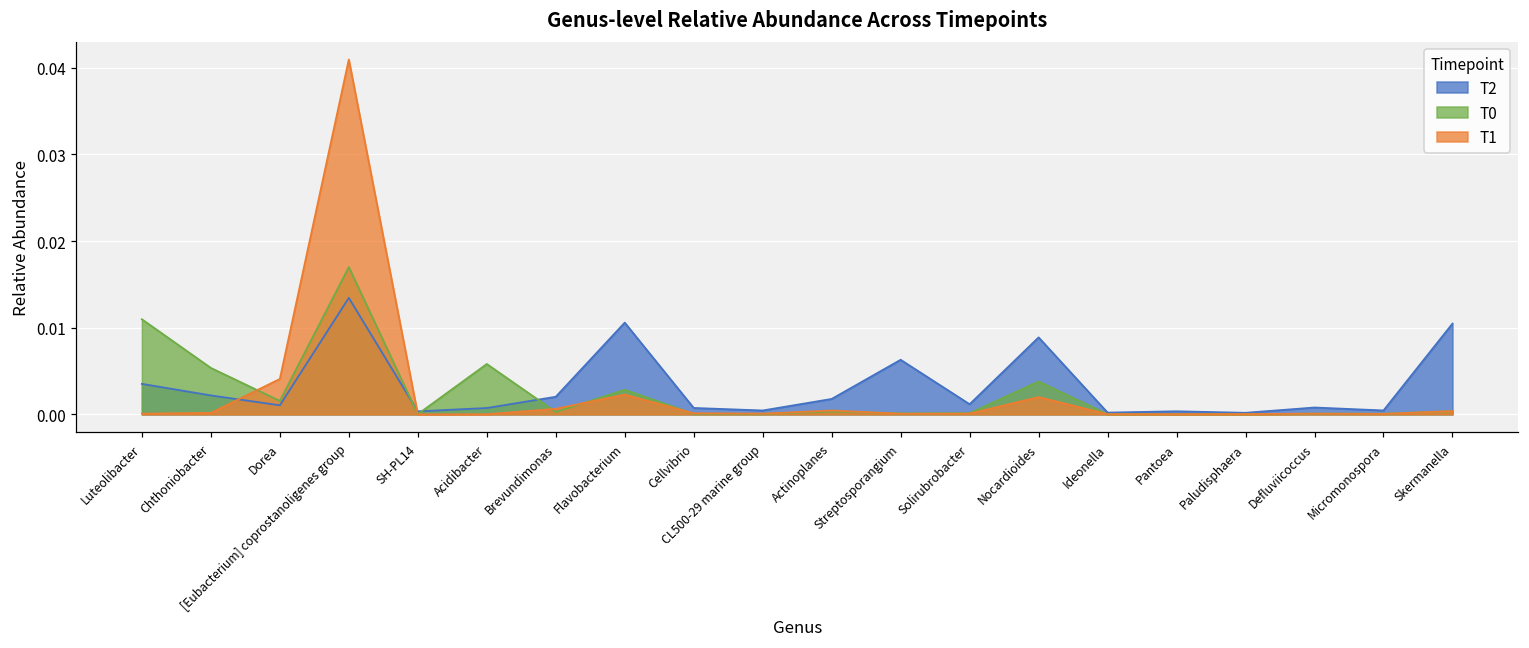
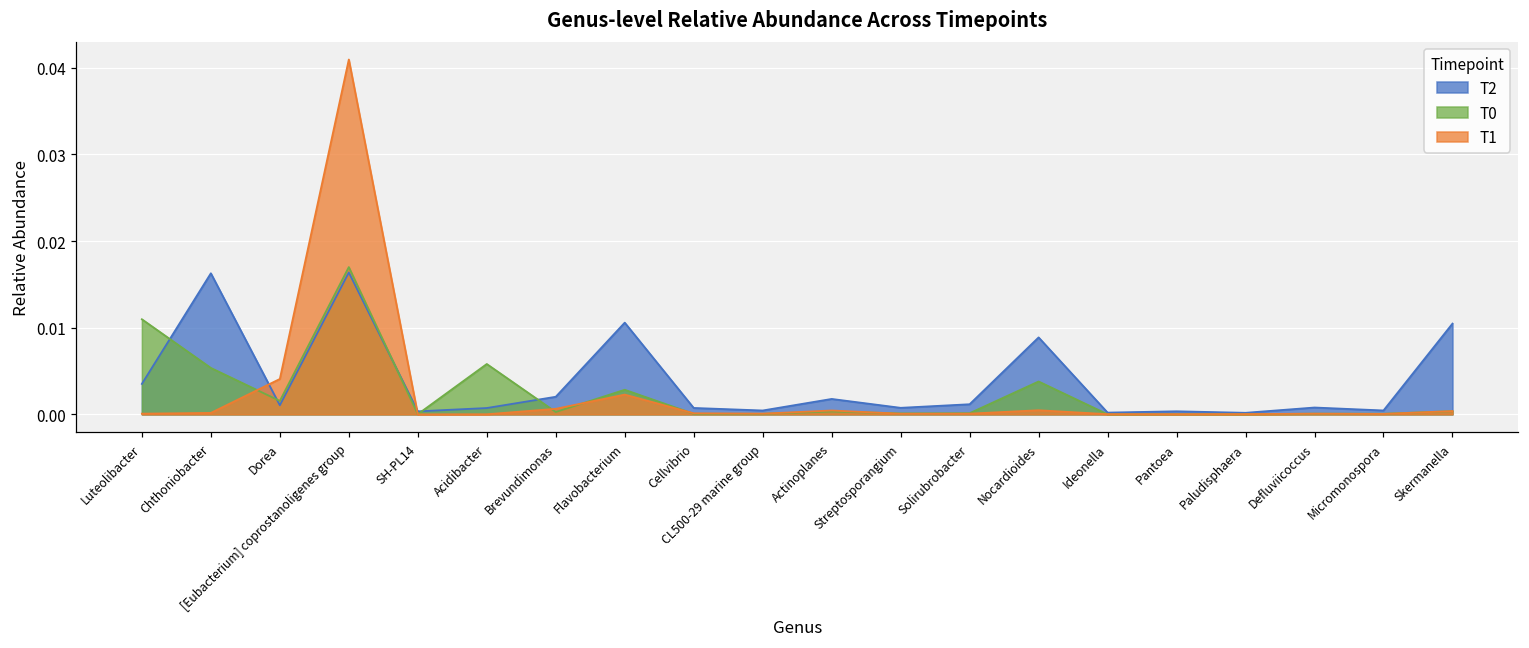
T2, Chthoniobacter: 0.002 -> 0.016
T2, [Eubacterium] coprostanoligenes group: 0.013 -> 0.016
T2, Streptosporangium: 0.006 -> 0.001
T1, Nocardioides: 0.002 -> 0.000
